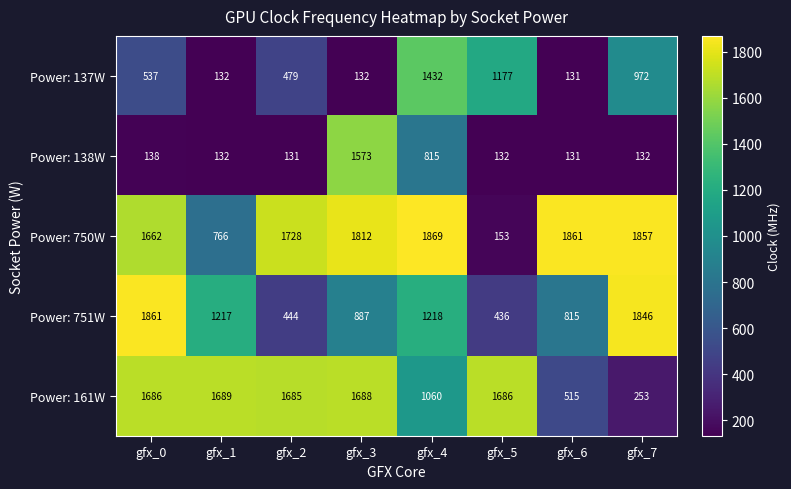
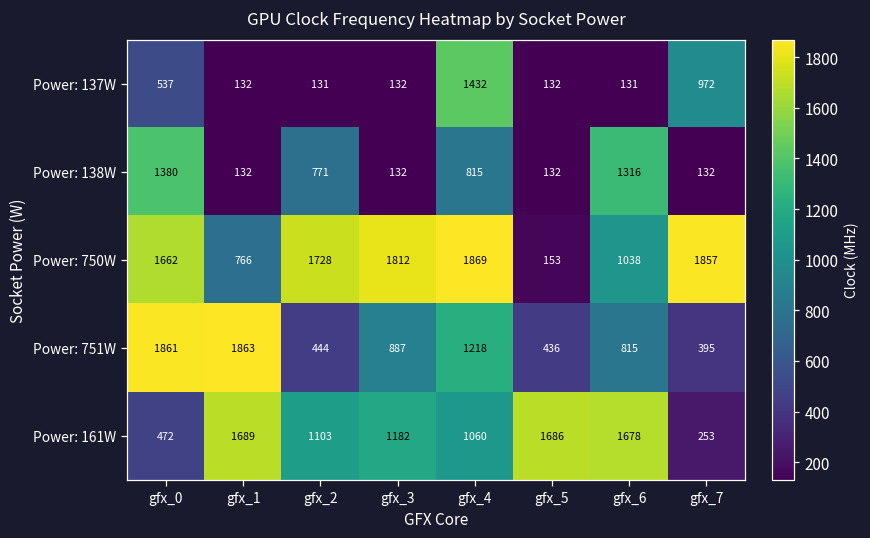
Power: 137W, gfx_2: 479 -> 131
Power: 137W, gfx_5: 1177 -> 132
Power: 138W, gfx_0: 138 -> 1380
Power: 138W, gfx_2: 131 -> 771
Power: 138W, gfx_3: 1573 -> 132
Power: 138W, gfx_6: 131 -> 1316
Power: 750W, gfx_6: 1861 -> 1038
Power: 751W, gfx_1: 1217 -> 1863
Power: 751W, gfx_7: 1846 -> 395
Power: 161W, gfx_0: 1686 -> 472
Power: 161W, gfx_2: 1685 -> 1103
Power: 161W, gfx_3: 1688 -> 1182
Power: 161W, gfx_6: 515 -> 1678
